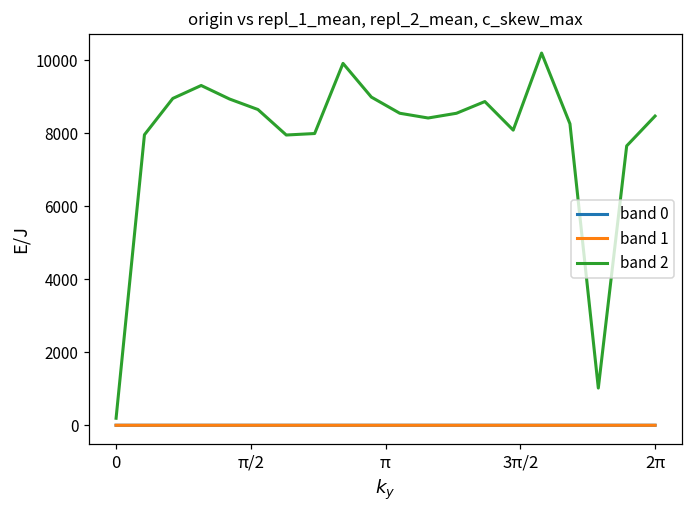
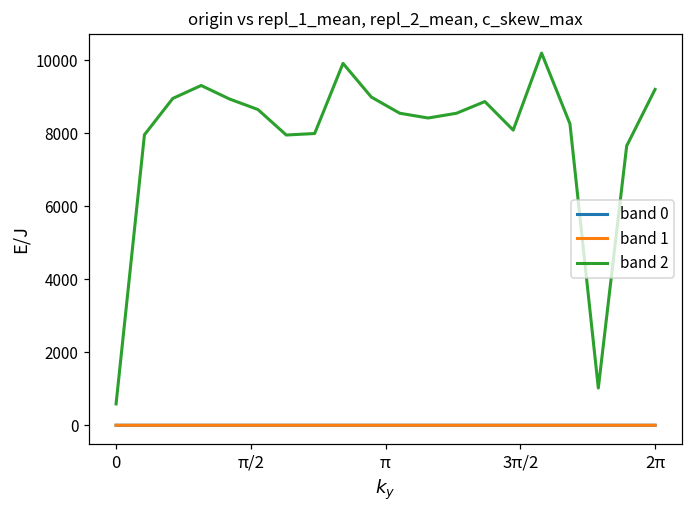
band 2, 0: 200 -> 600
band 2, 2π: 8500 -> 9200
